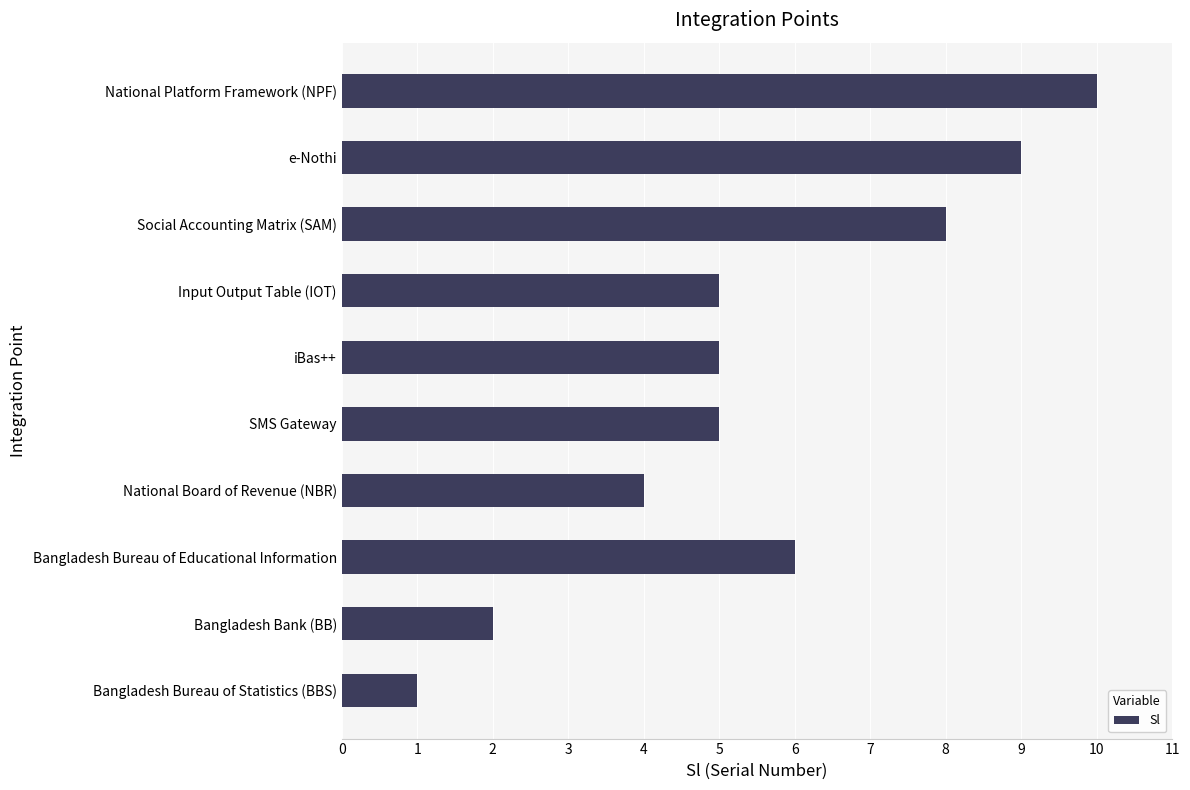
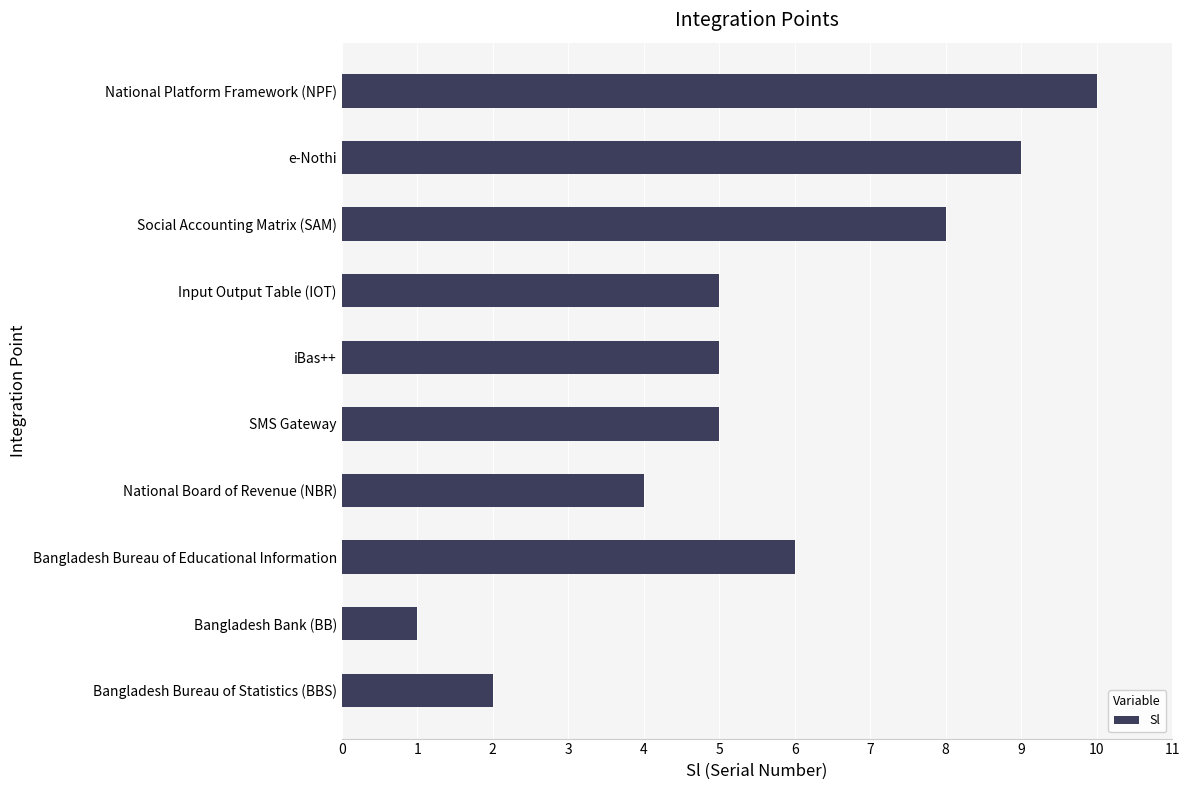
Bangladesh Bank (BB): 2 -> 1
Bangladesh Bureau of Statistics (BBS): 1 -> 2
